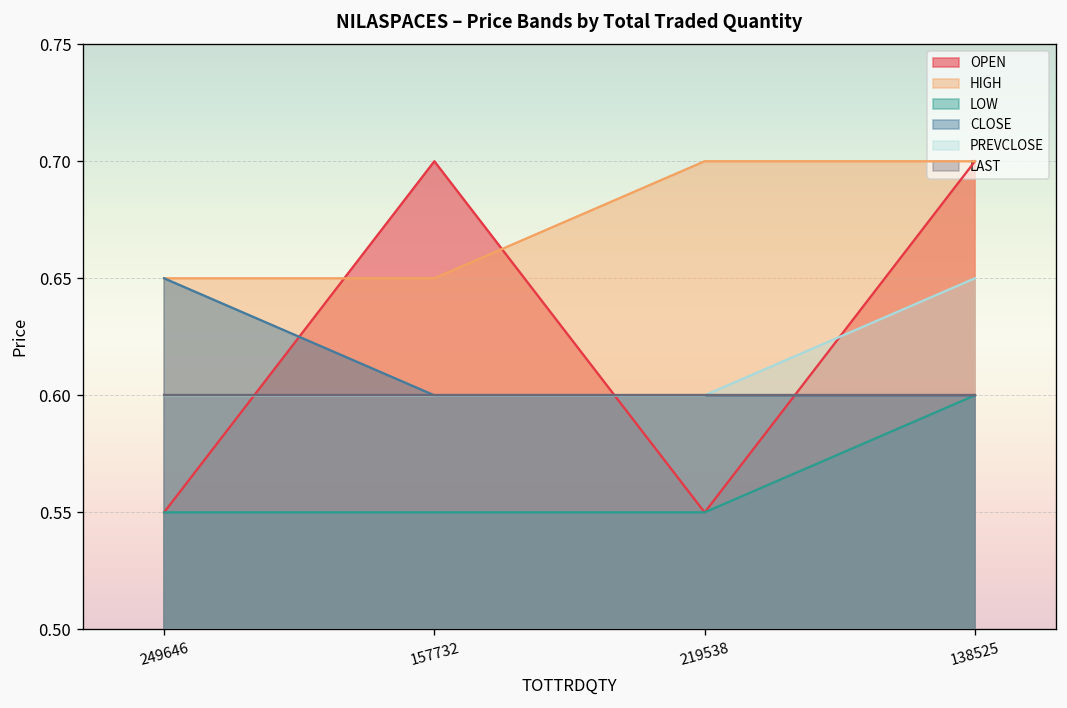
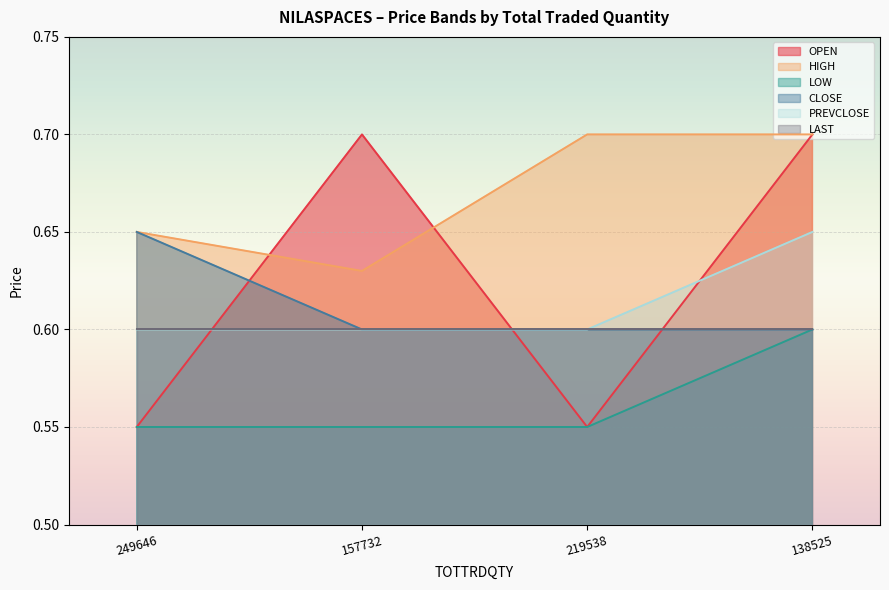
HIGH, 157732: 0.65 -> 0.63
